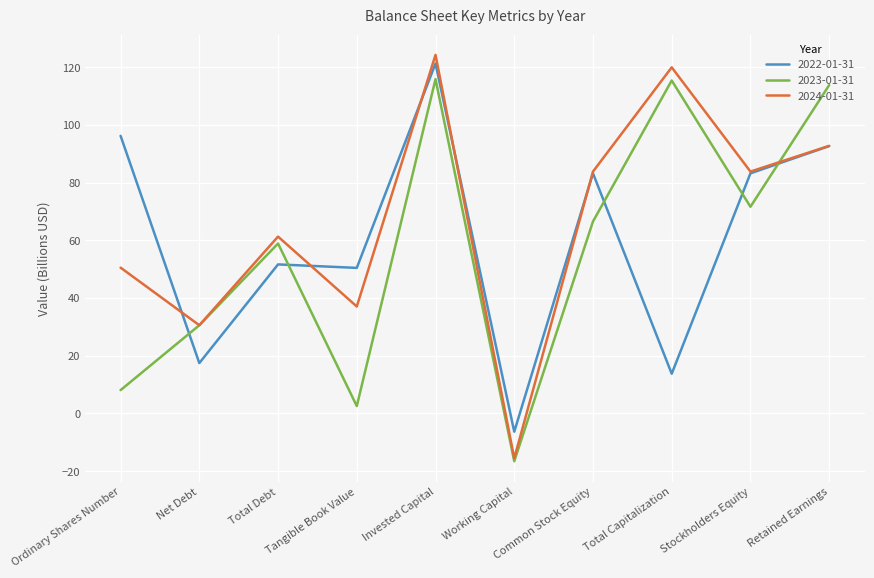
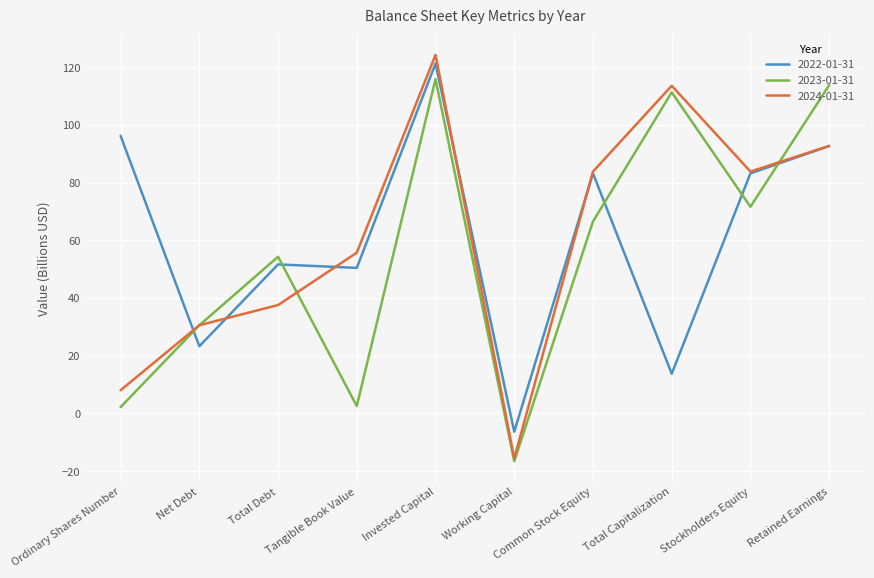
2023-01-31, Ordinary Shares Number: 8 -> 2
2024-01-31, Ordinary Shares Number: 51 -> 8
2022-01-31, Net Debt: 17 -> 23
2023-01-31, Total Debt: 59 -> 54
2024-01-31, Total Debt: 61 -> 38
2024-01-31, Tangible Book Value: 37 -> 56
2023-01-31, Total Capitalization: 115 -> 111
2024-01-31, Total Capitalization: 120 -> 114
